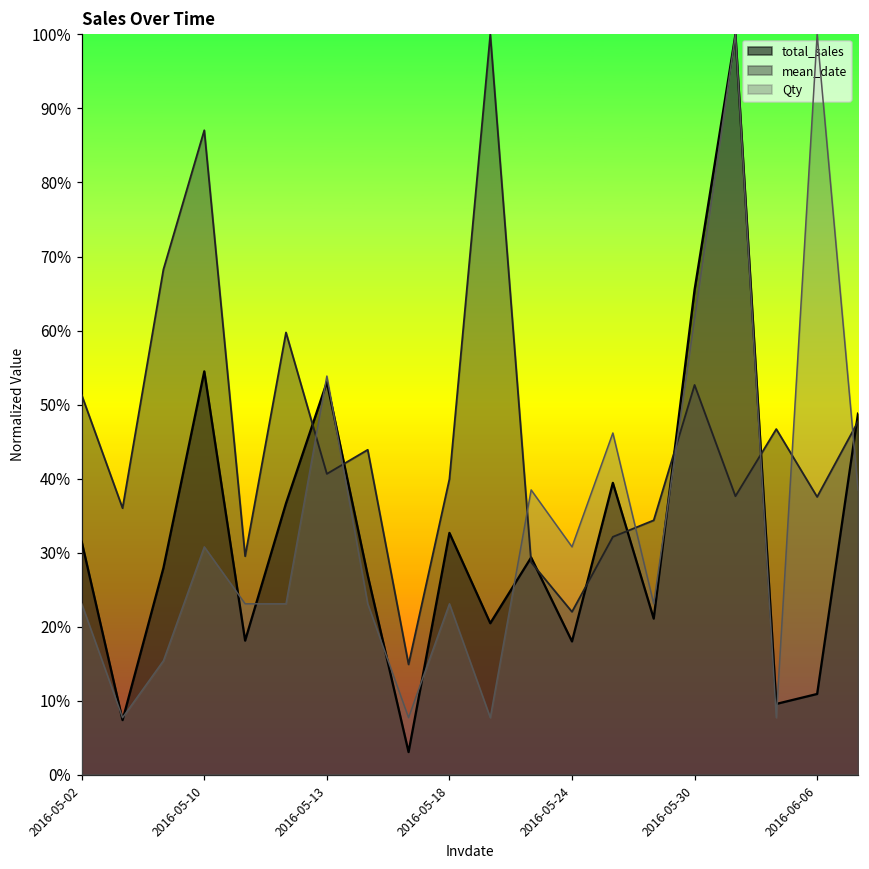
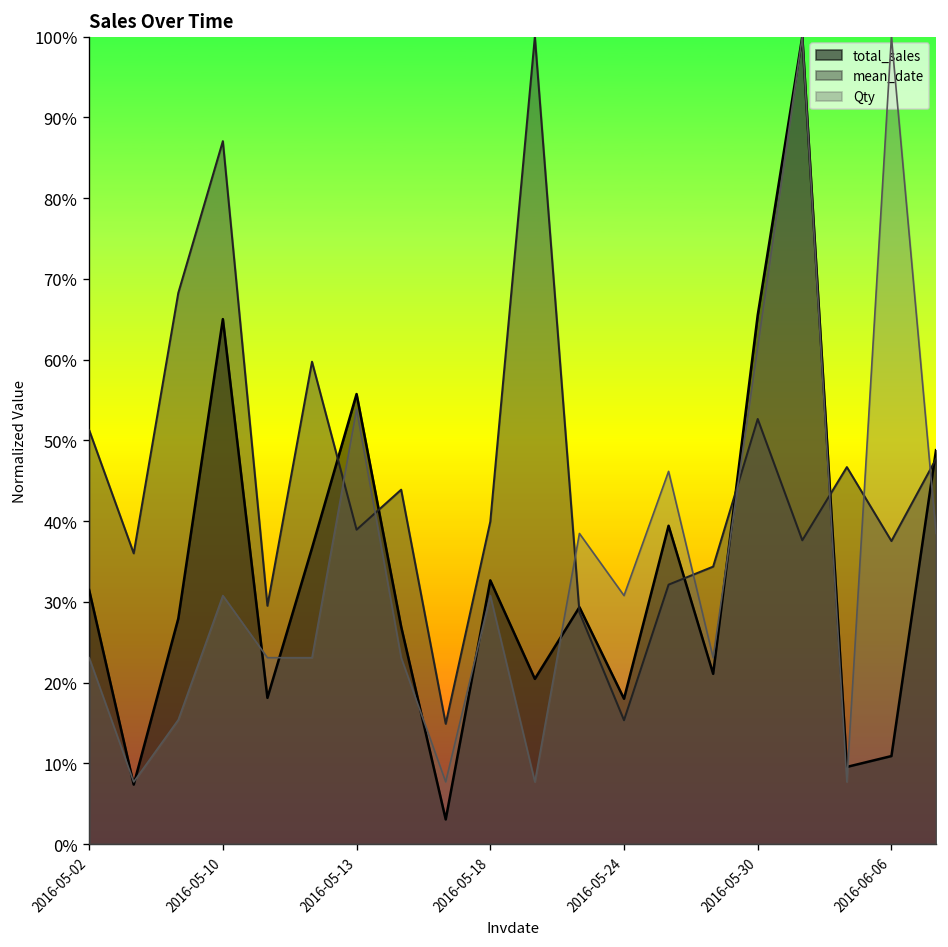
total_sales, 2016-05-10: 54% -> 65%
total_sales, 2016-05-13: 53% -> 56%
mean_date, 2016-05-13: 41% -> 39%
Qty, 2016-05-18: 23% -> 31%
mean_date, 2016-05-24: 22% -> 15%
